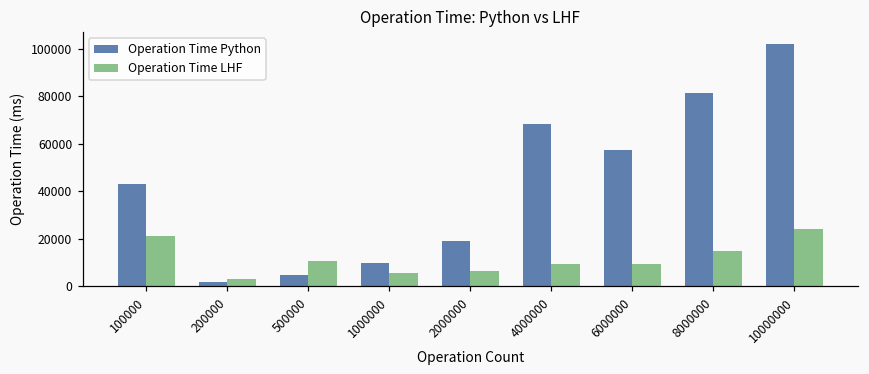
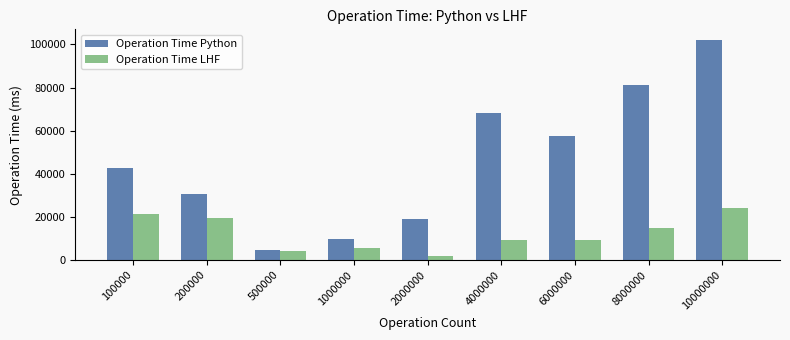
Operation Time Python, 200000: 2000 -> 31000
Operation Time LHF, 200000: 3000 -> 19000
Operation Time LHF, 500000: 10000 -> 4000
Operation Time LHF, 2000000: 6000 -> 2000
